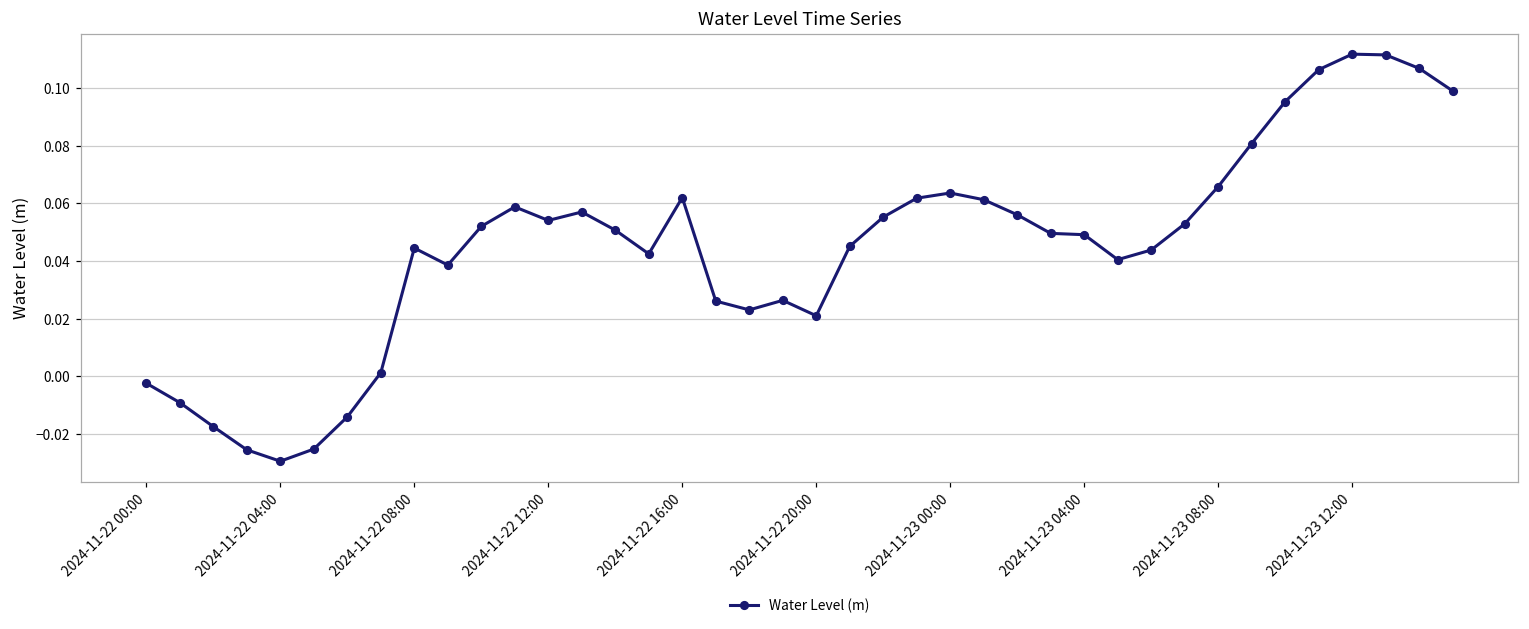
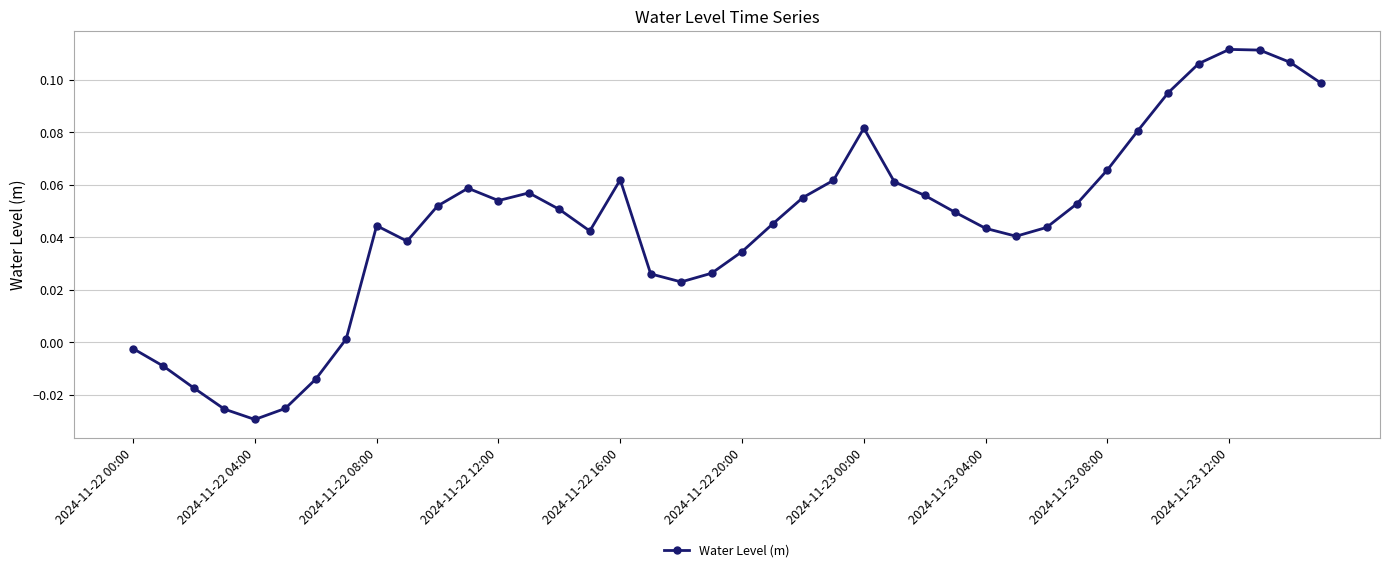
2024-11-22 20:00: 0.021 -> 0.035
2024-11-23 00:00: 0.064 -> 0.082
2024-11-23 04:00: 0.049 -> 0.043
